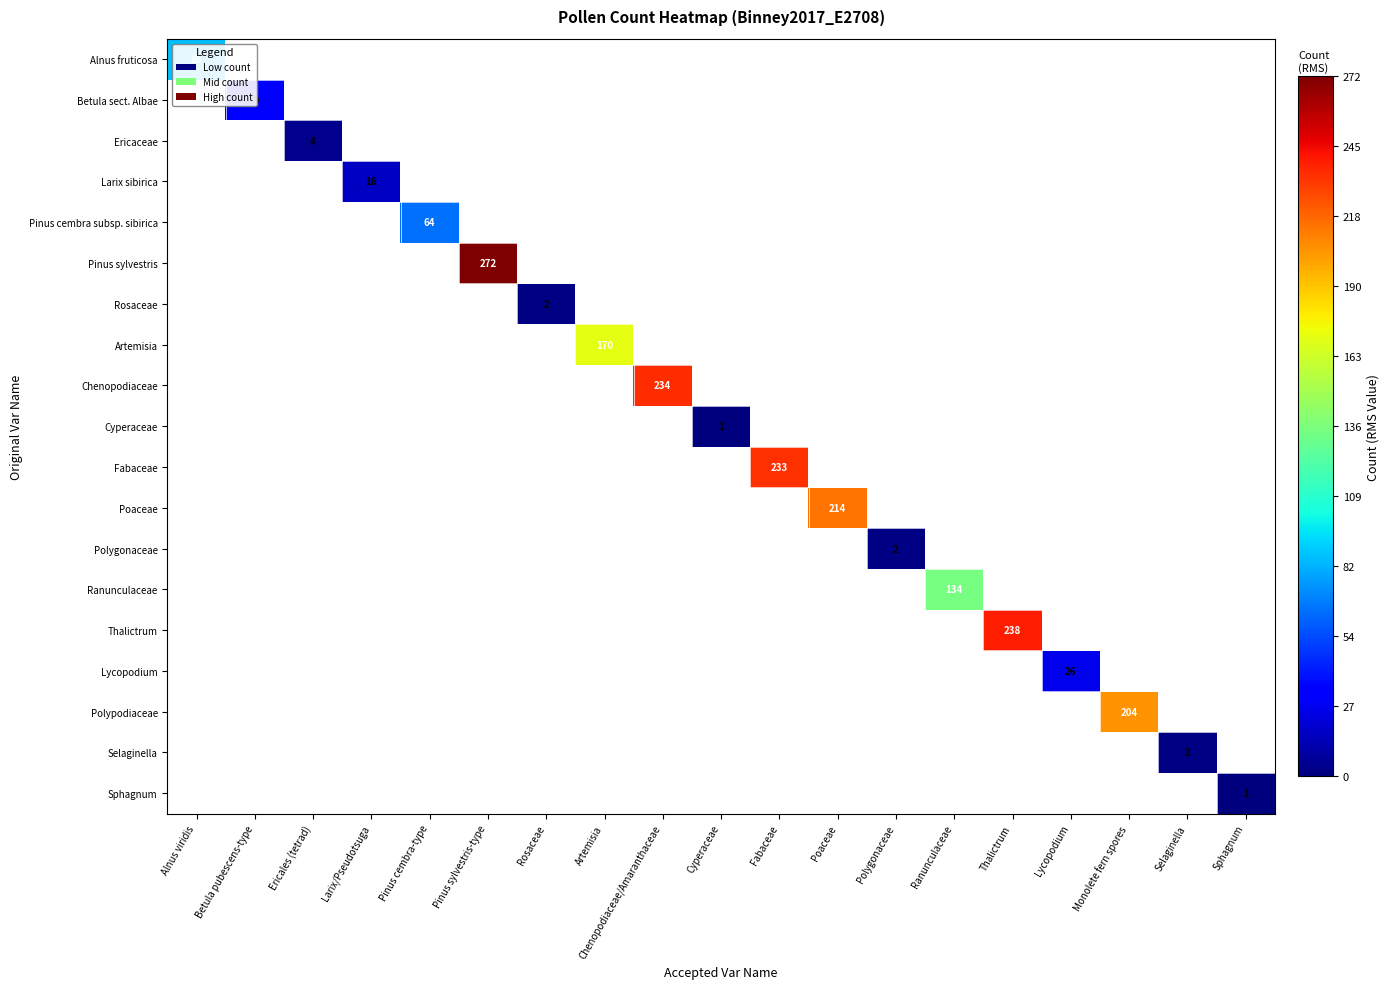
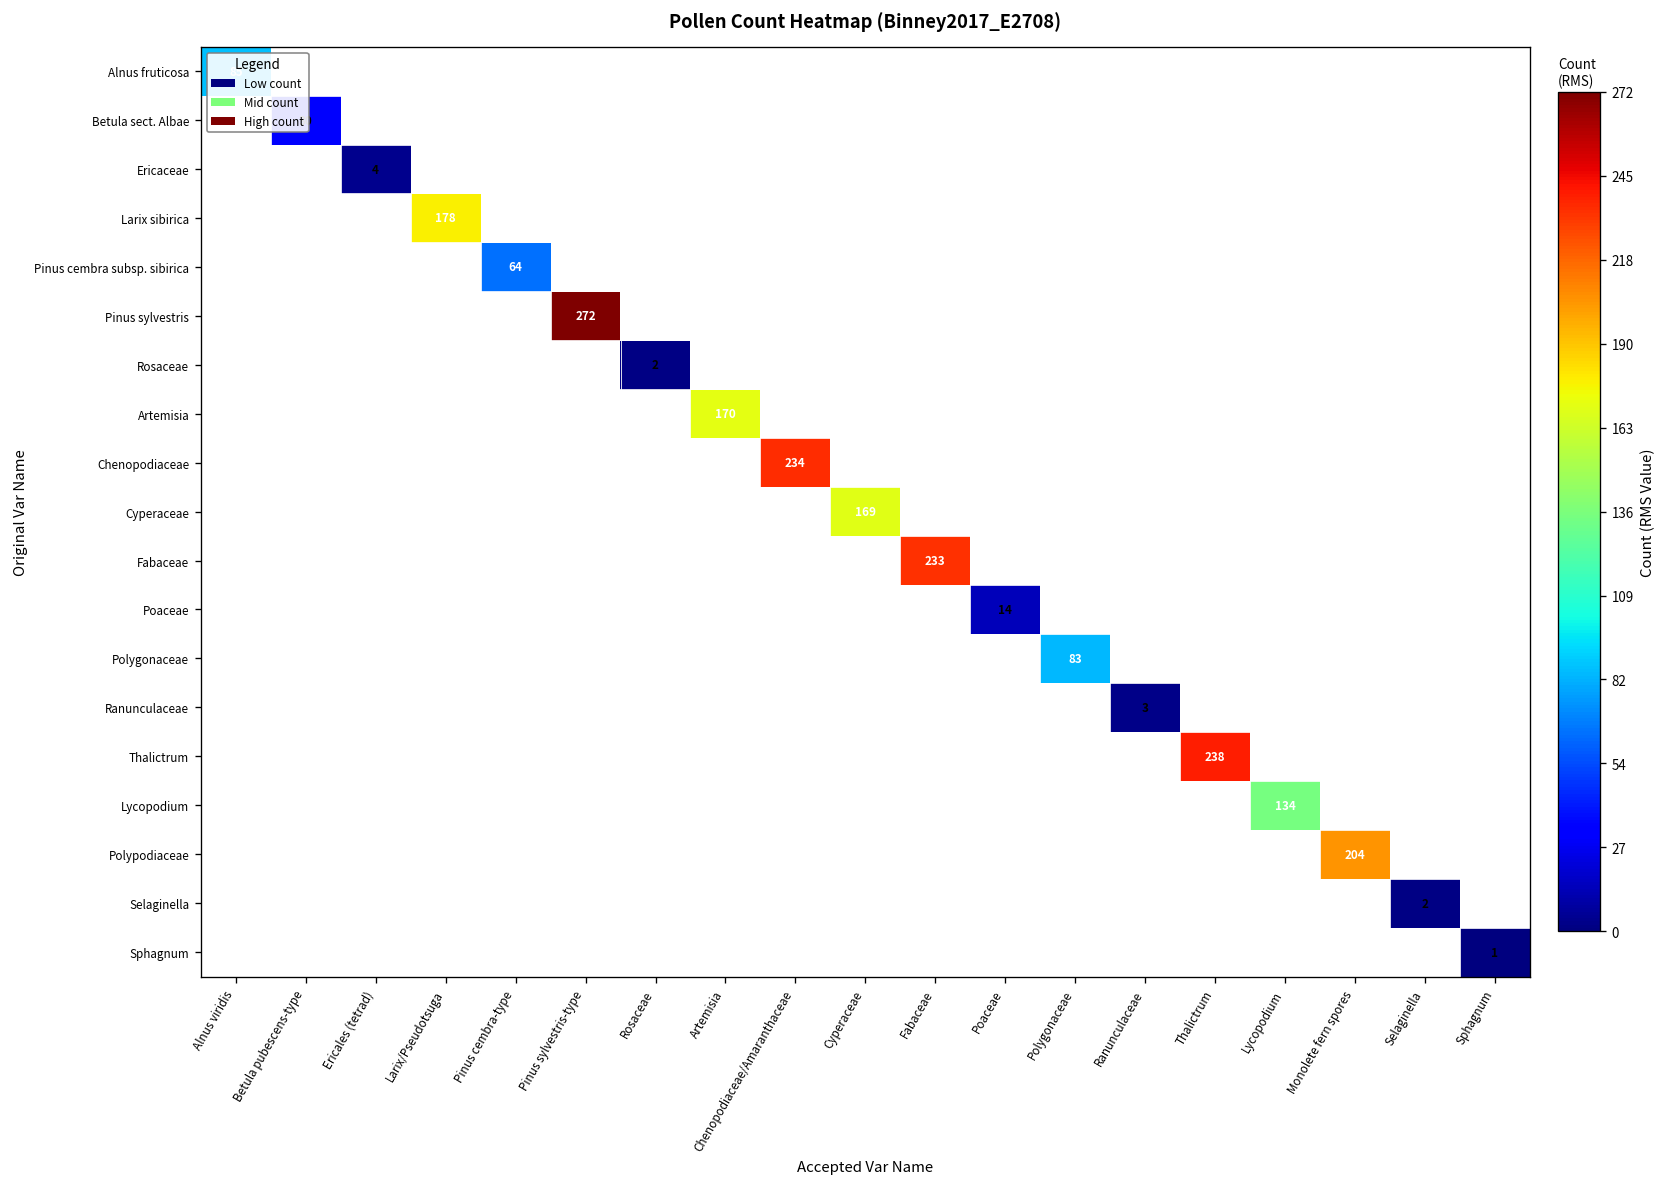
Larix sibirica, Larix/Pseudotsuga: 16 -> 178
Cyperaceae, Cyperaceae: 1 -> 169
Poaceae, Poaceae: 214 -> 14
Polygonaceae, Polygonaceae: 2 -> 83
Ranunculaceae, Ranunculaceae: 134 -> 3
Lycopodium, Lycopodium: 26 -> 134
